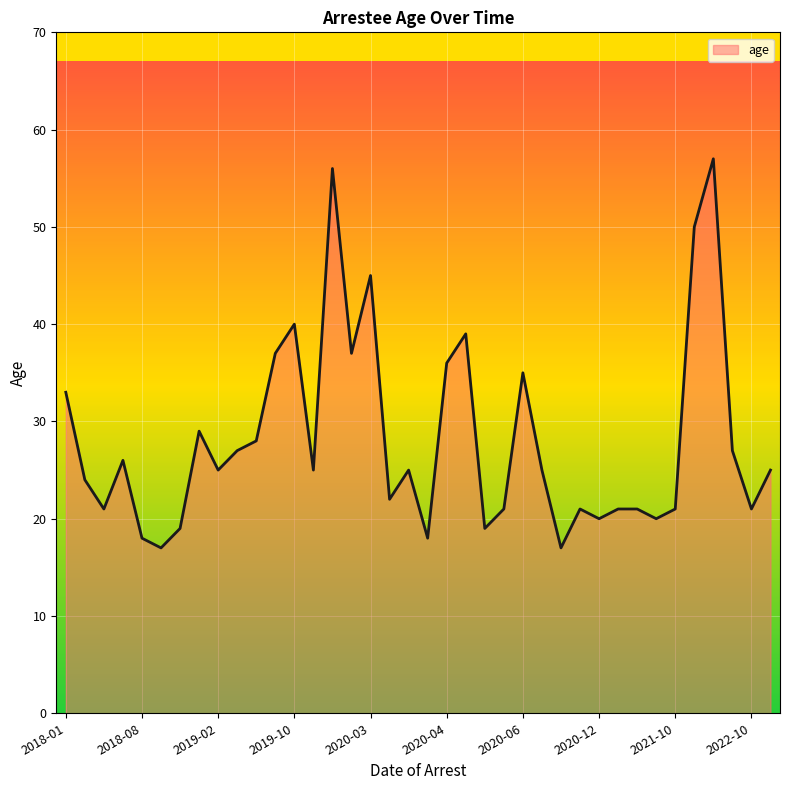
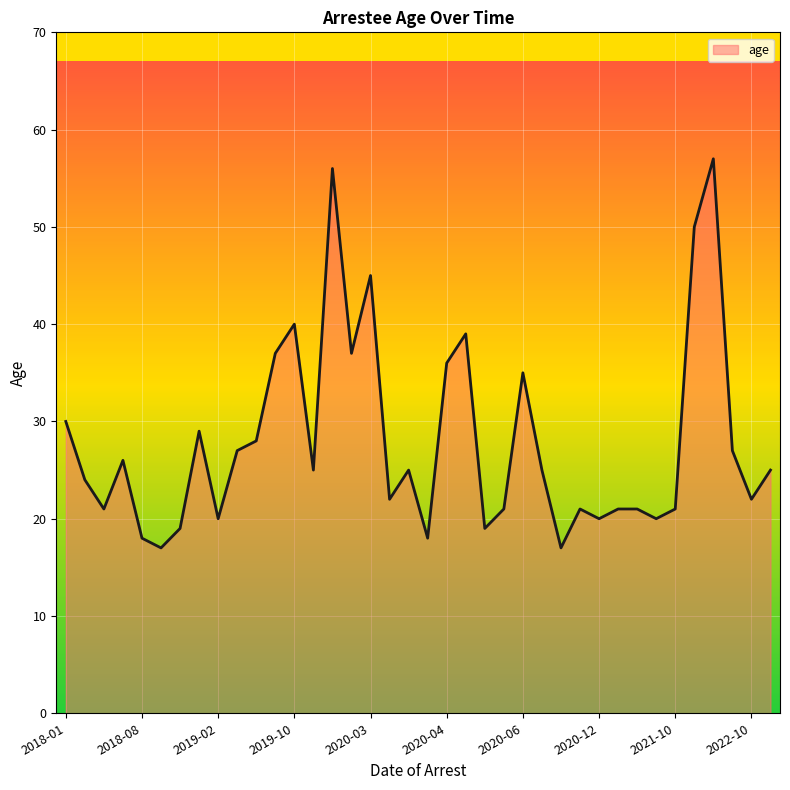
2018-01: 33 -> 30
2019-02: 25 -> 20
2022-10: 21 -> 22
